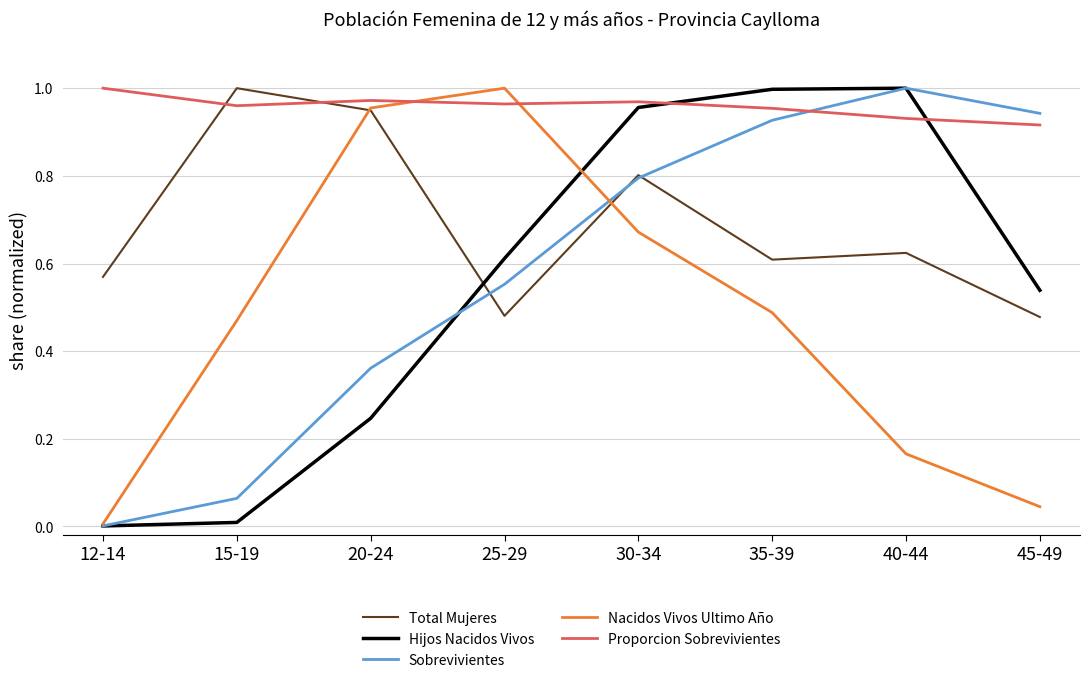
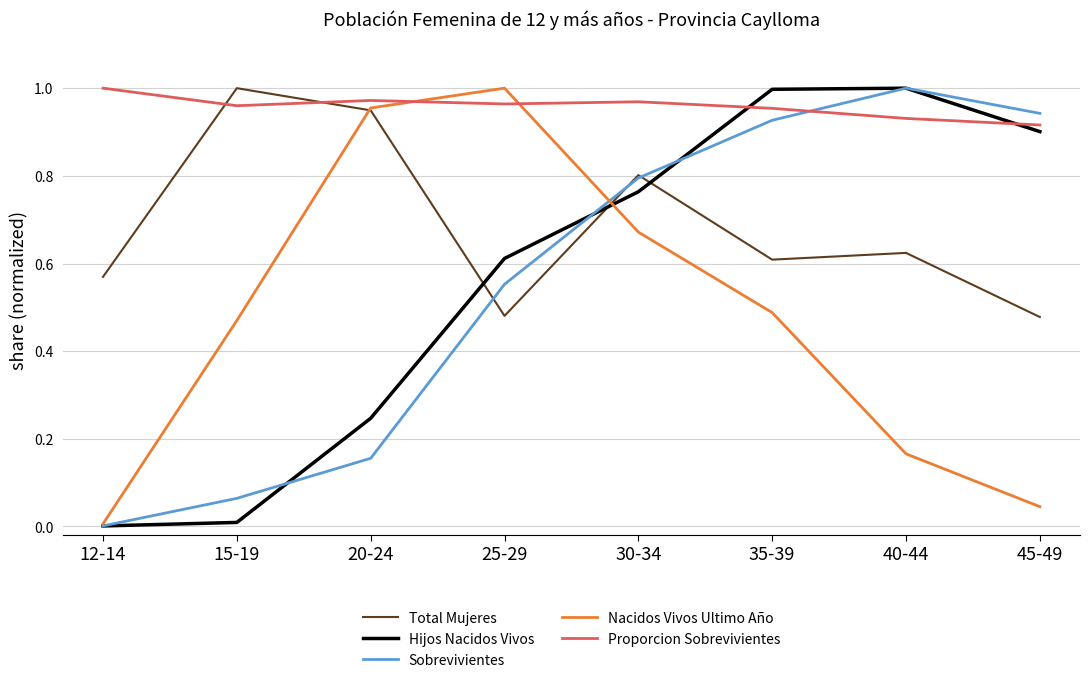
Sobrevivientes, 20-24: 0.36 -> 0.16
Hijos Nacidos Vivos, 30-34: 0.96 -> 0.76
Hijos Nacidos Vivos, 45-49: 0.54 -> 0.90
